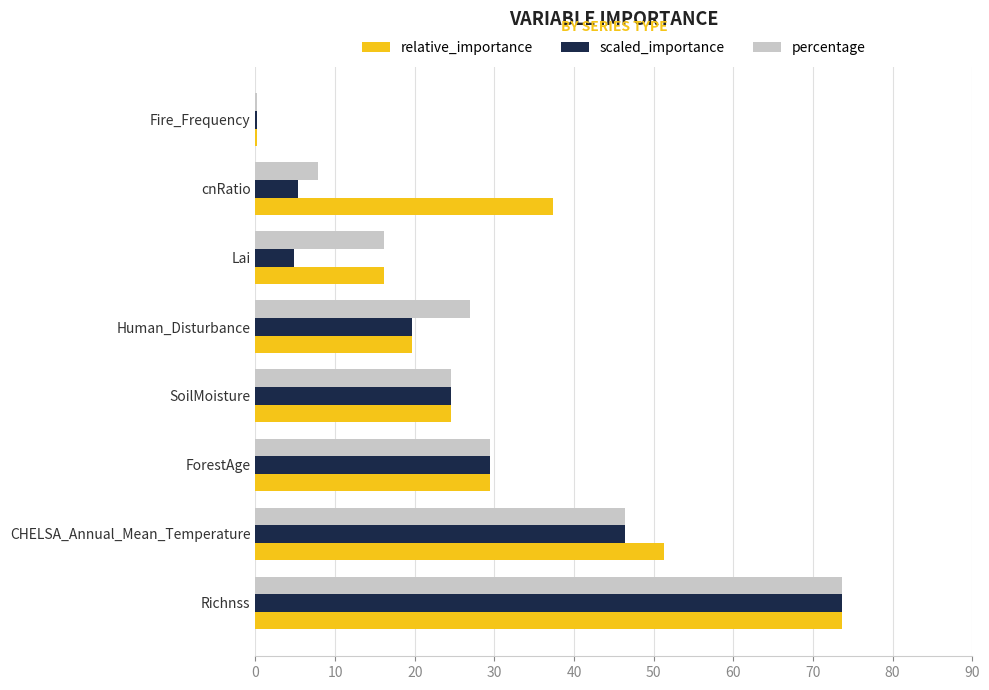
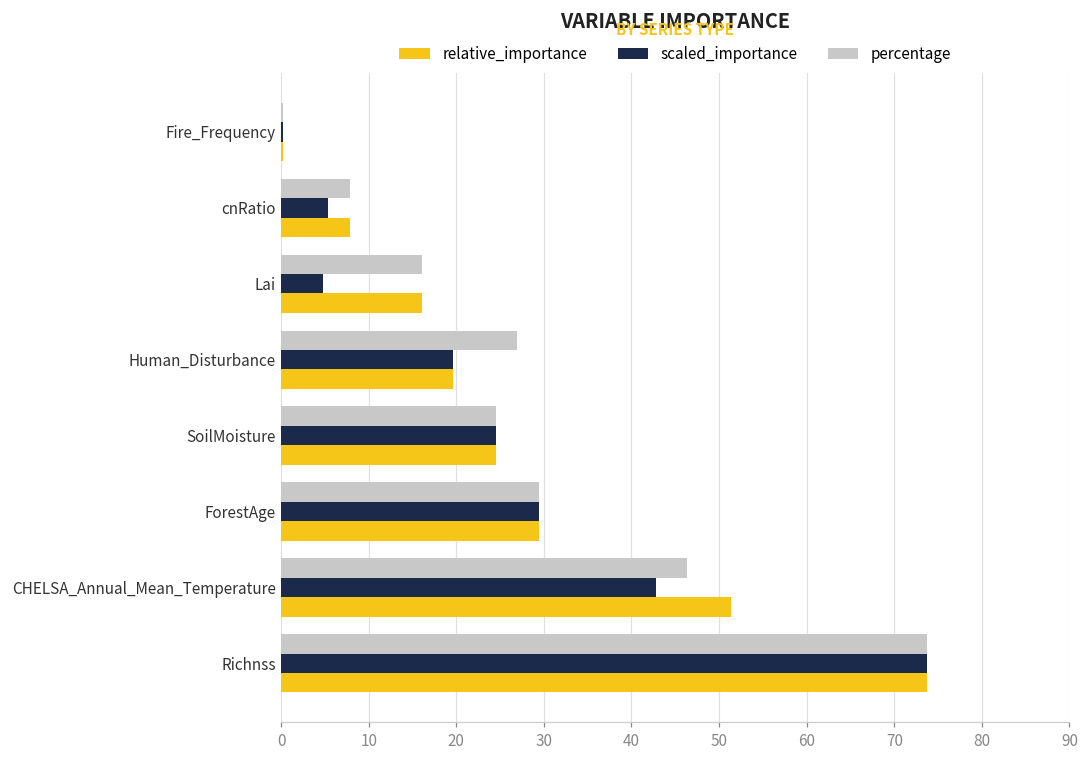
relative_importance, cnRatio: 37 -> 8
scaled_importance, CHELSA_Annual_Mean_Temperature: 46 -> 43
